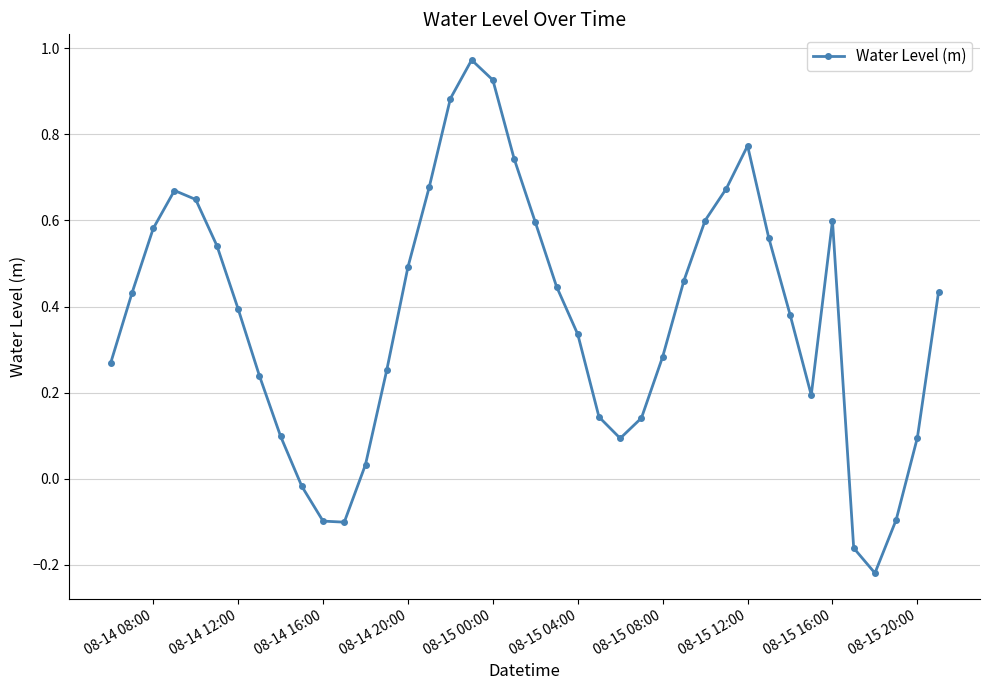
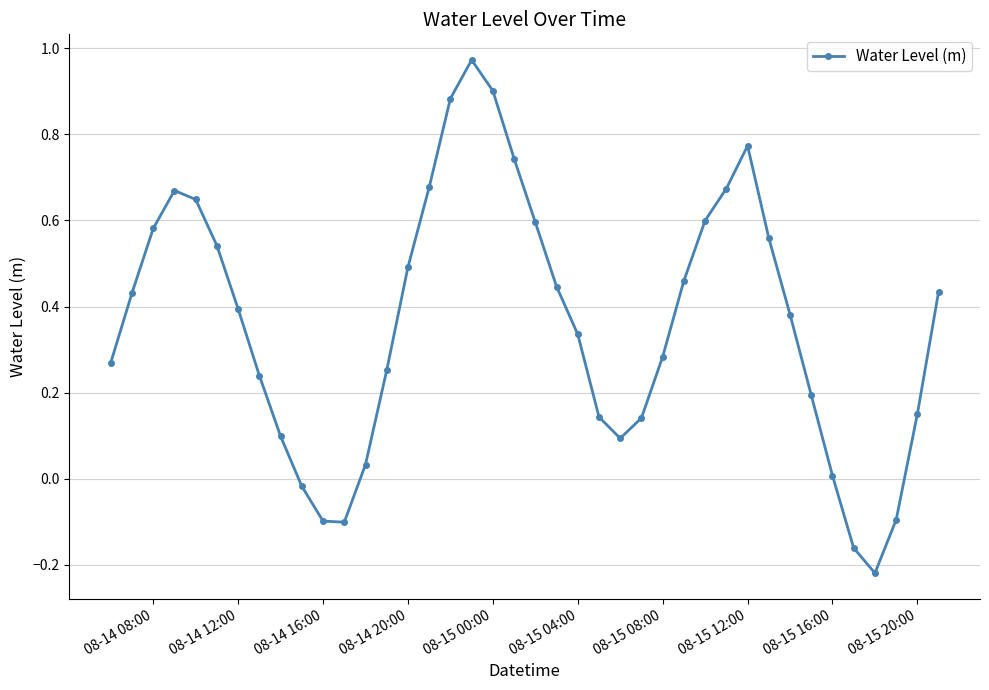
08-15 00:00: 0.93 -> 0.90
08-15 16:00: 0.60 -> 0.01
08-15 20:00: 0.10 -> 0.15
